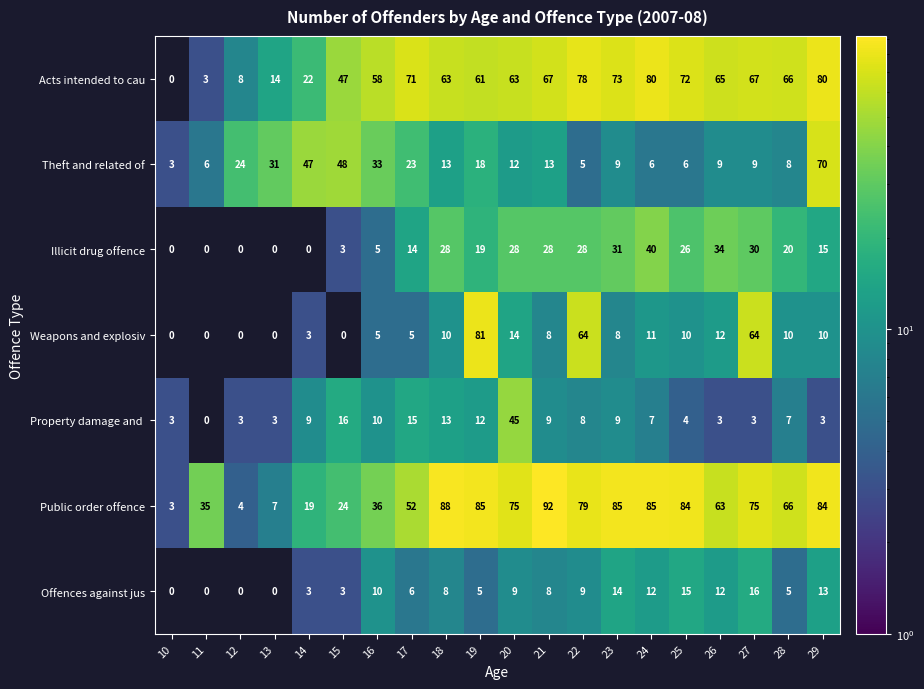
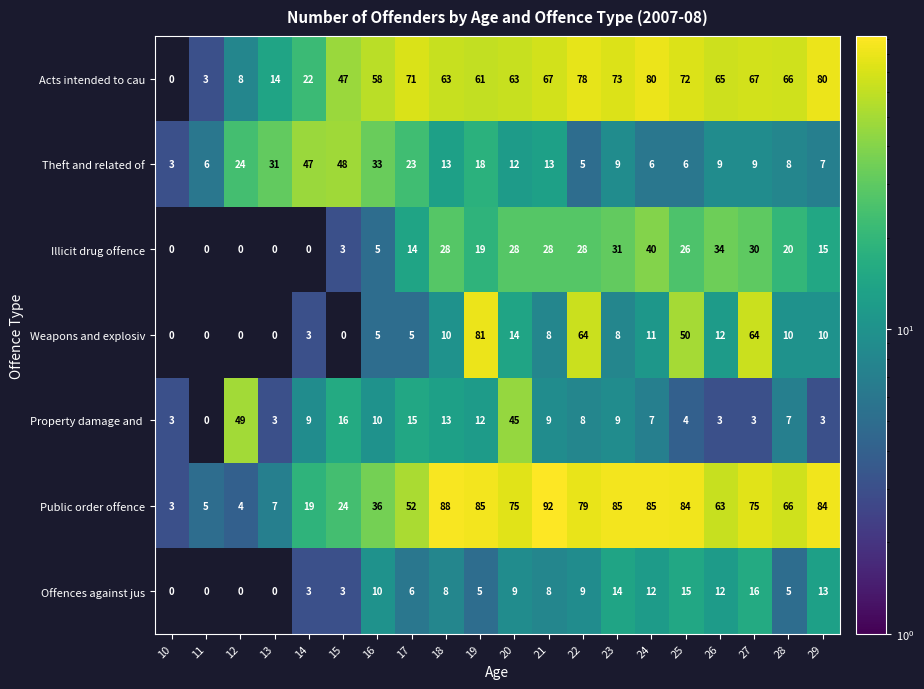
Theft and related of, 29: 70 -> 7
Weapons and explosiv, 25: 10 -> 50
Property damage and, 12: 3 -> 49
Public order offence, 11: 35 -> 5
